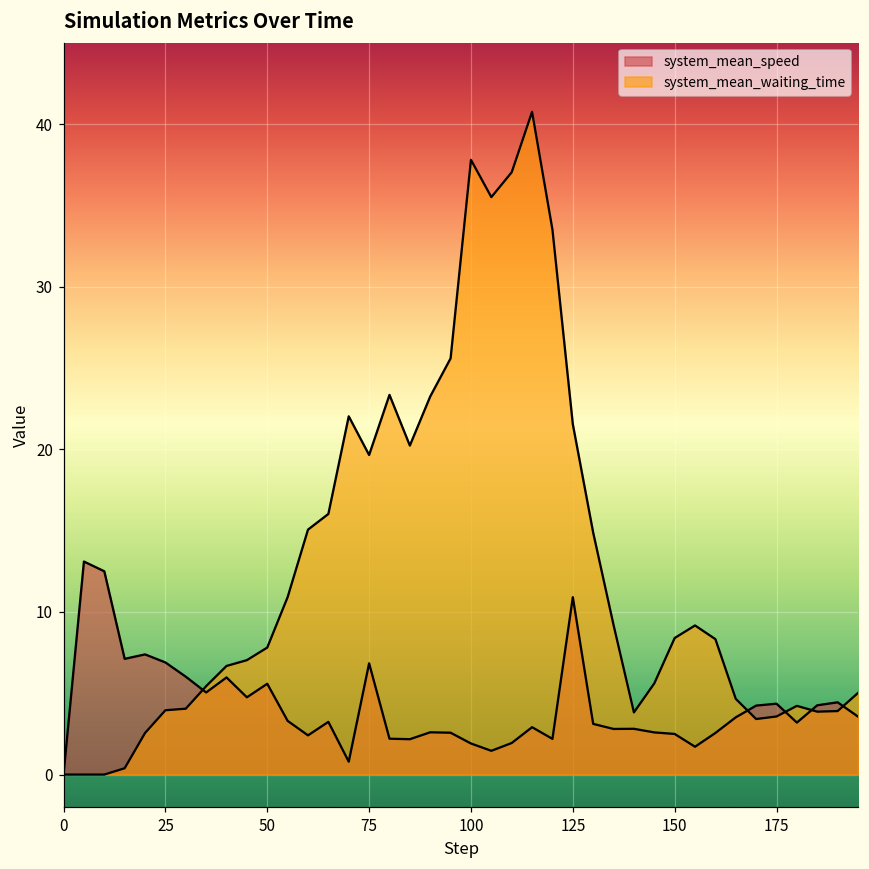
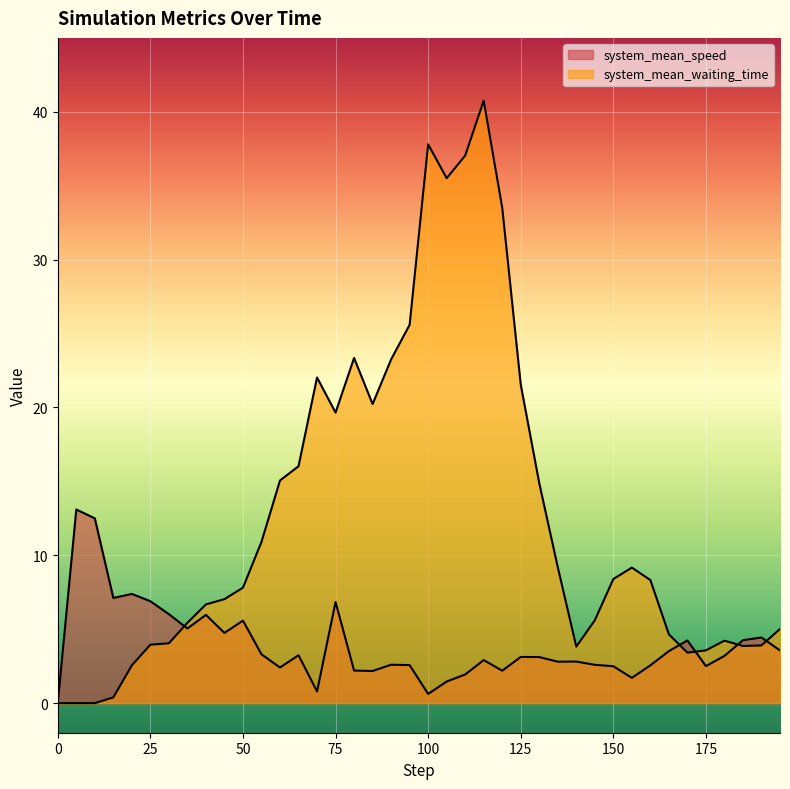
system_mean_speed, 100: 1.9 -> 0.6
system_mean_speed, 125: 10.9 -> 3.1
system_mean_speed, 175: 4.4 -> 2.5
